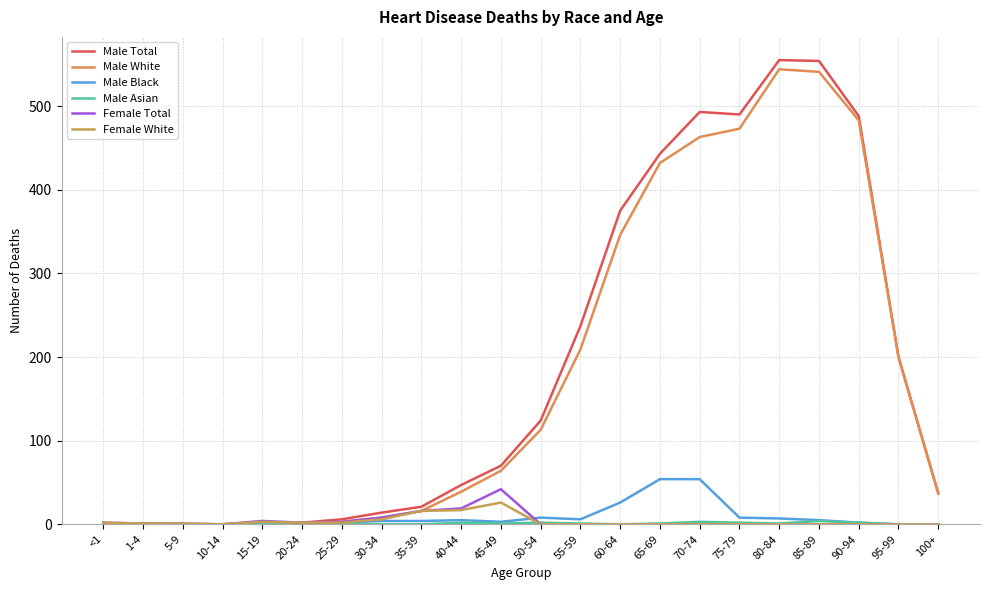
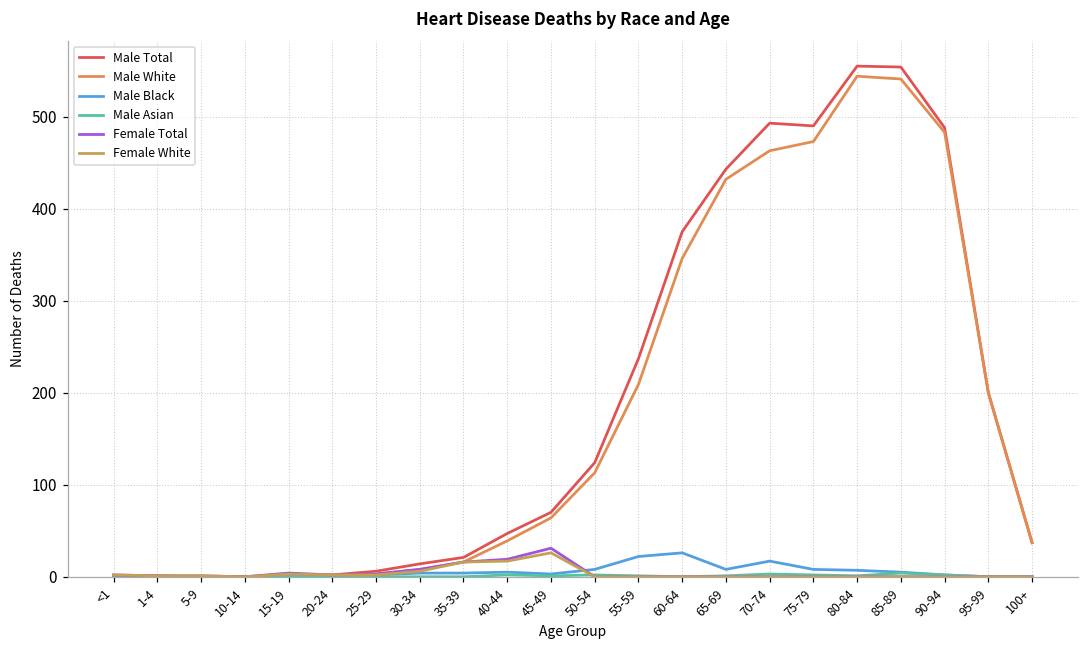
Female Total, 45-49: 40 -> 30
Male Black, 55-59: 10 -> 20
Male Black, 65-69: 50 -> 10
Male Black, 70-74: 50 -> 20
